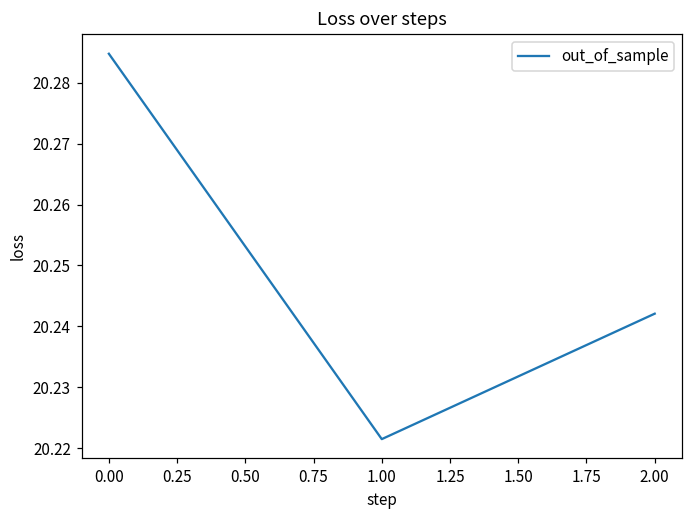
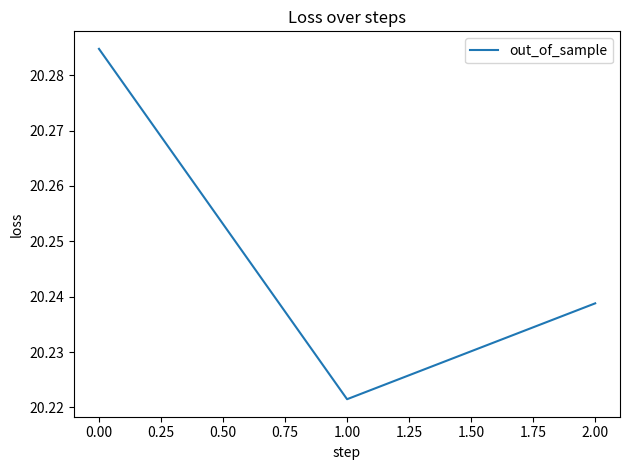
2.00: 20.242 -> 20.239
